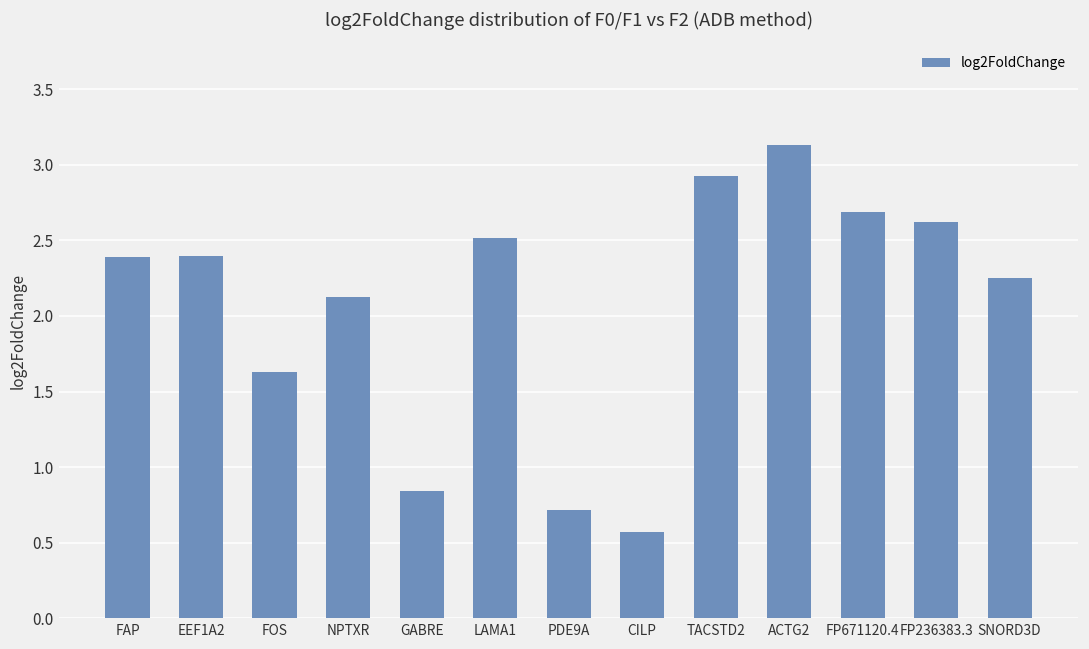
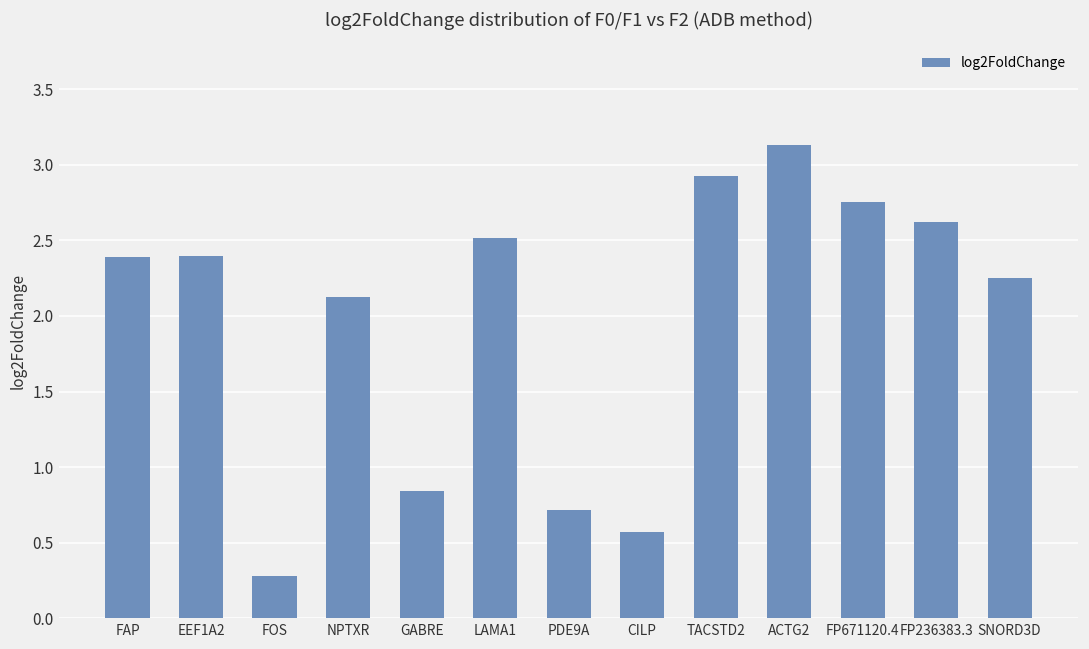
FOS: 1.63 -> 0.28
FP671120.4: 2.69 -> 2.75
